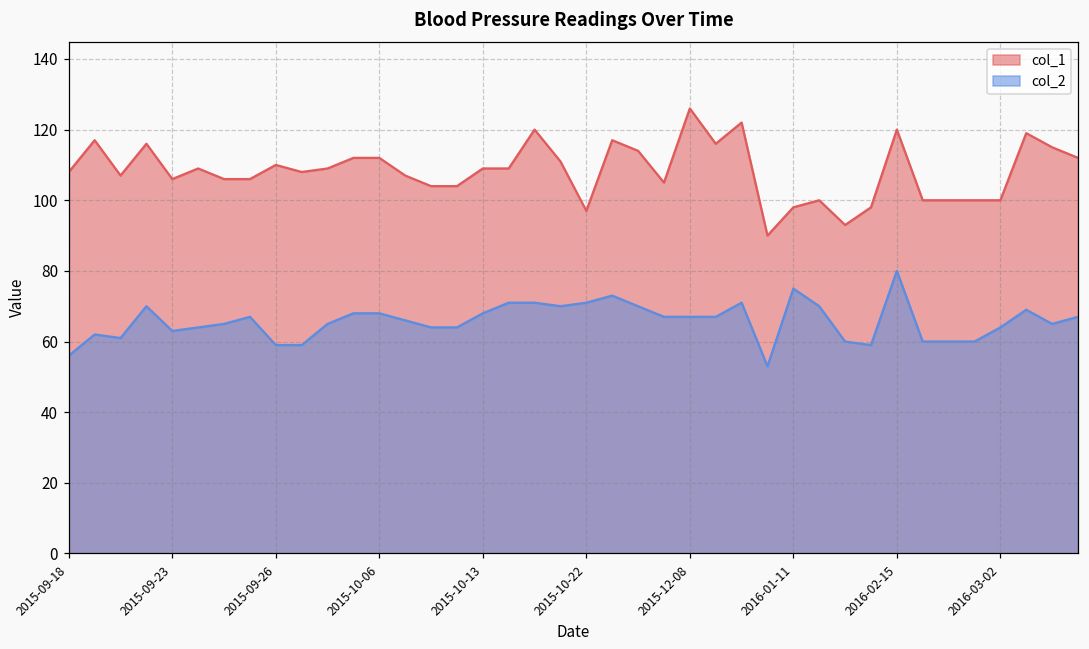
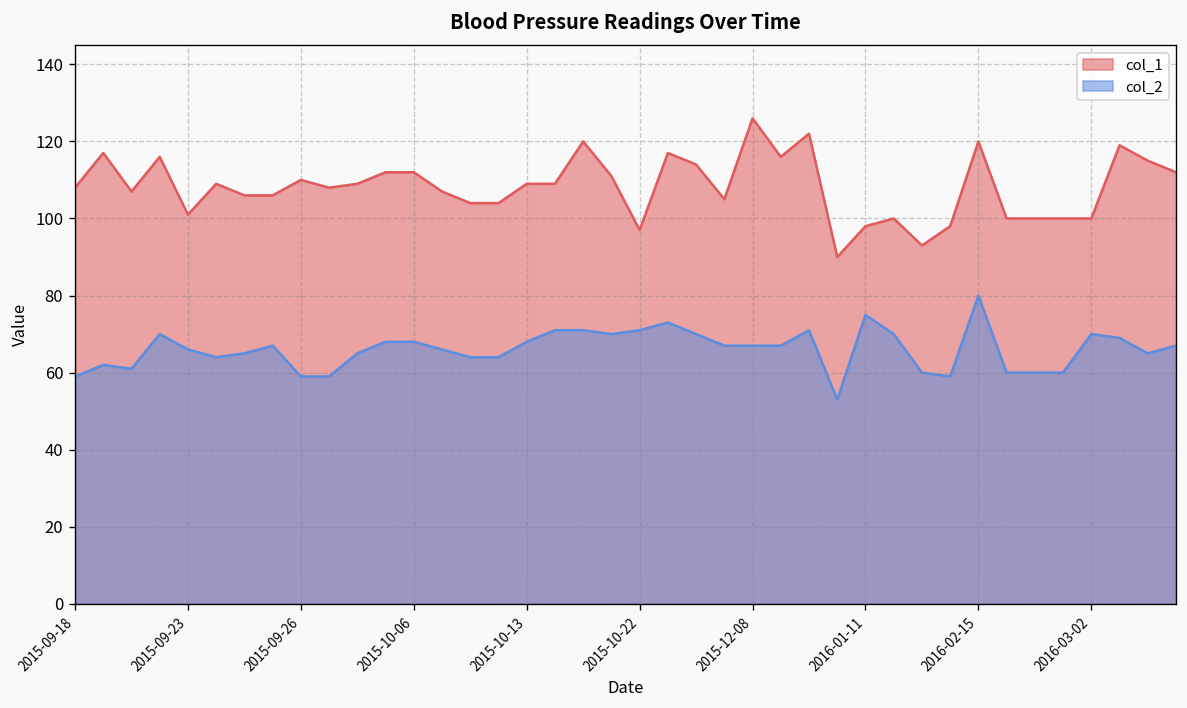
col_2, 2015-09-18: 56 -> 59
col_1, 2015-09-23: 106 -> 101
col_2, 2015-09-23: 63 -> 66
col_2, 2016-03-02: 64 -> 70
